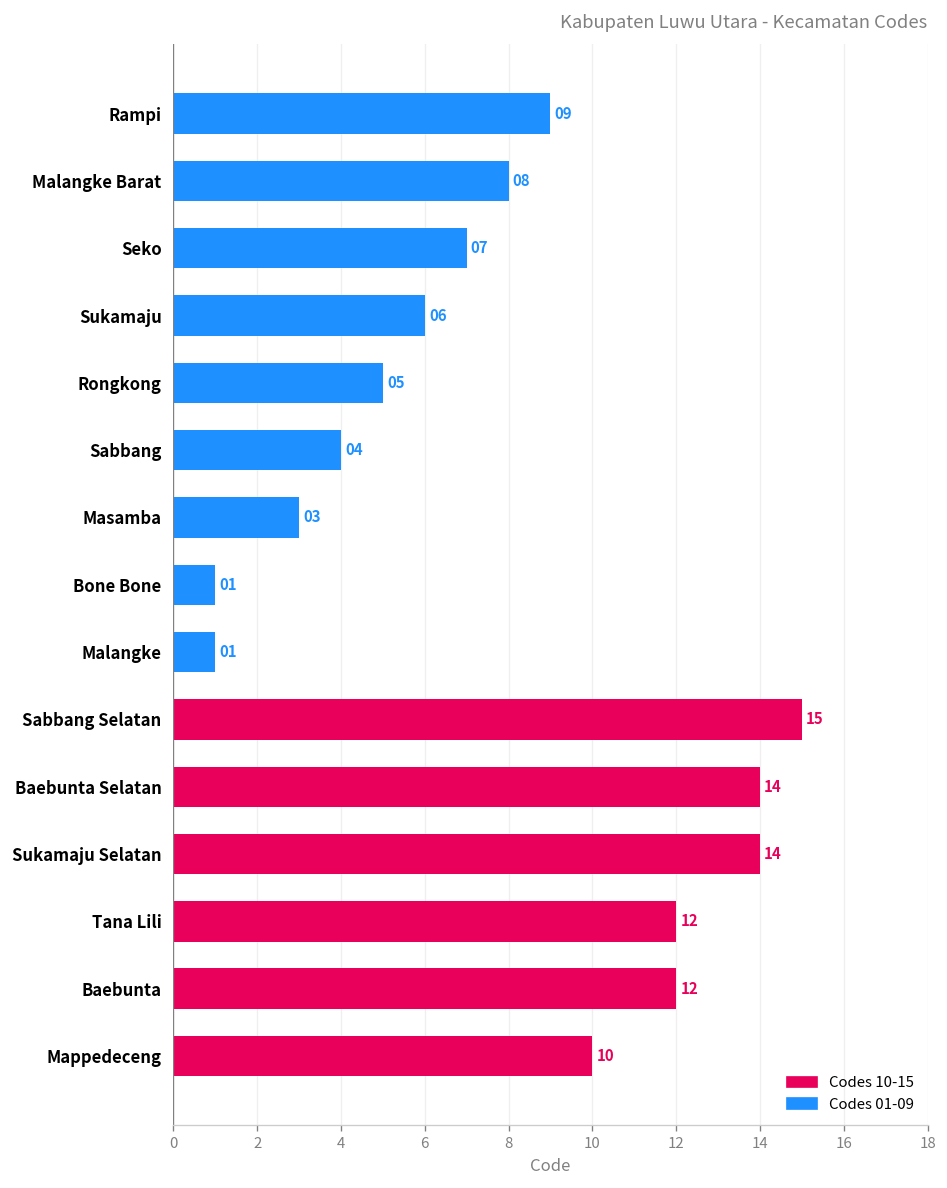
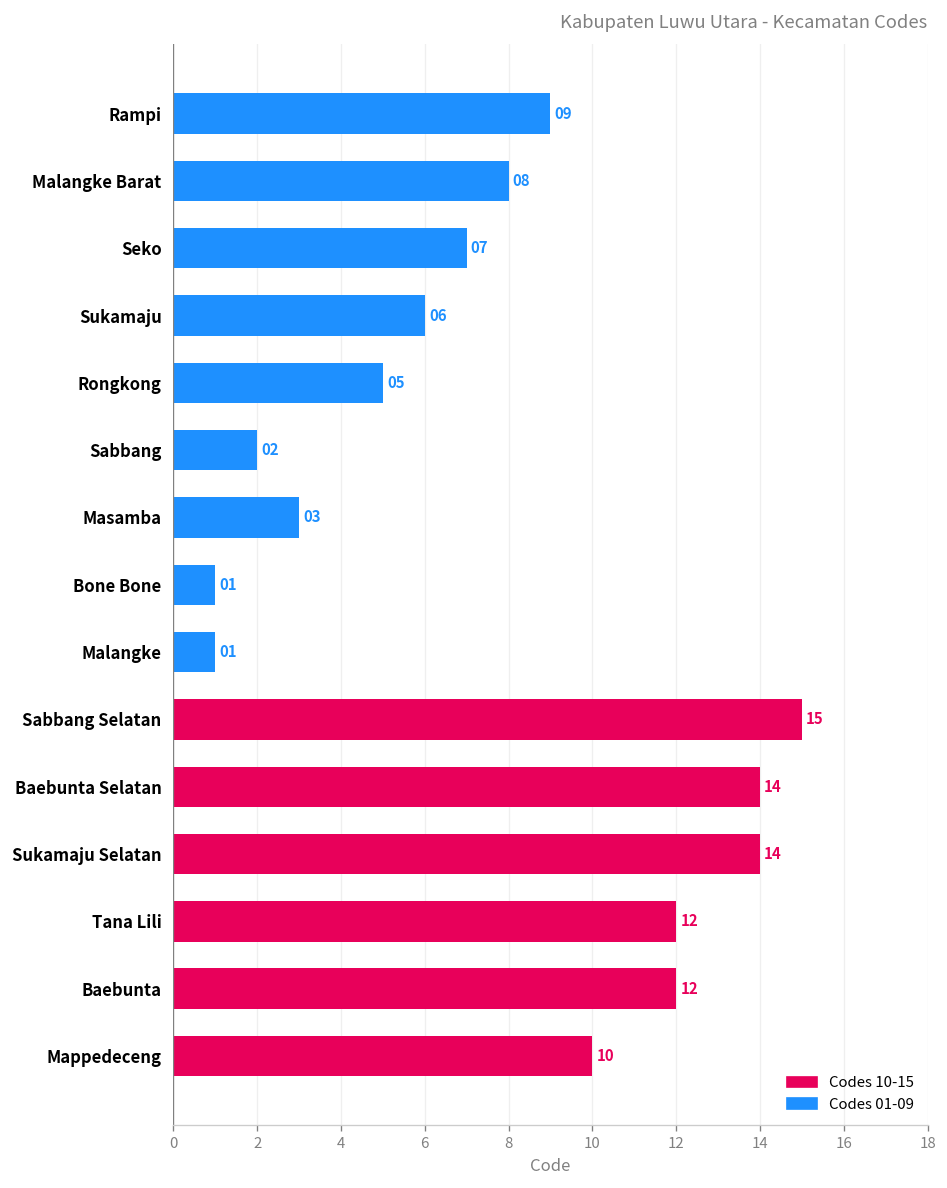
Sabbang: 04 -> 02
